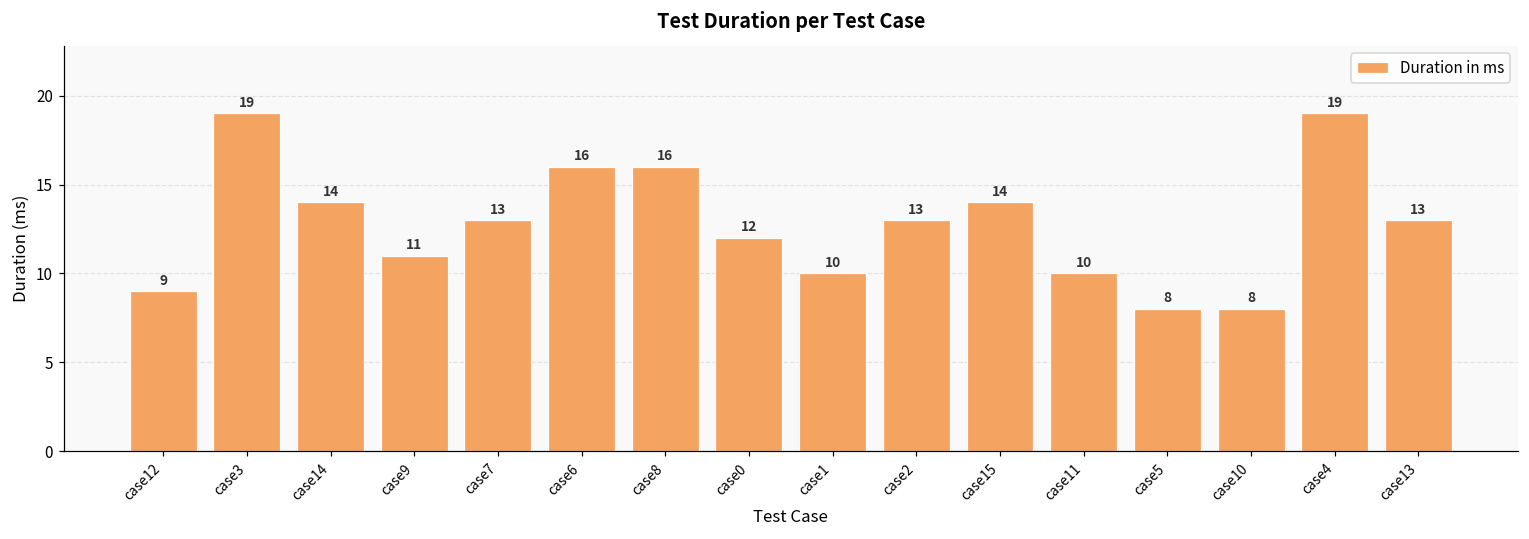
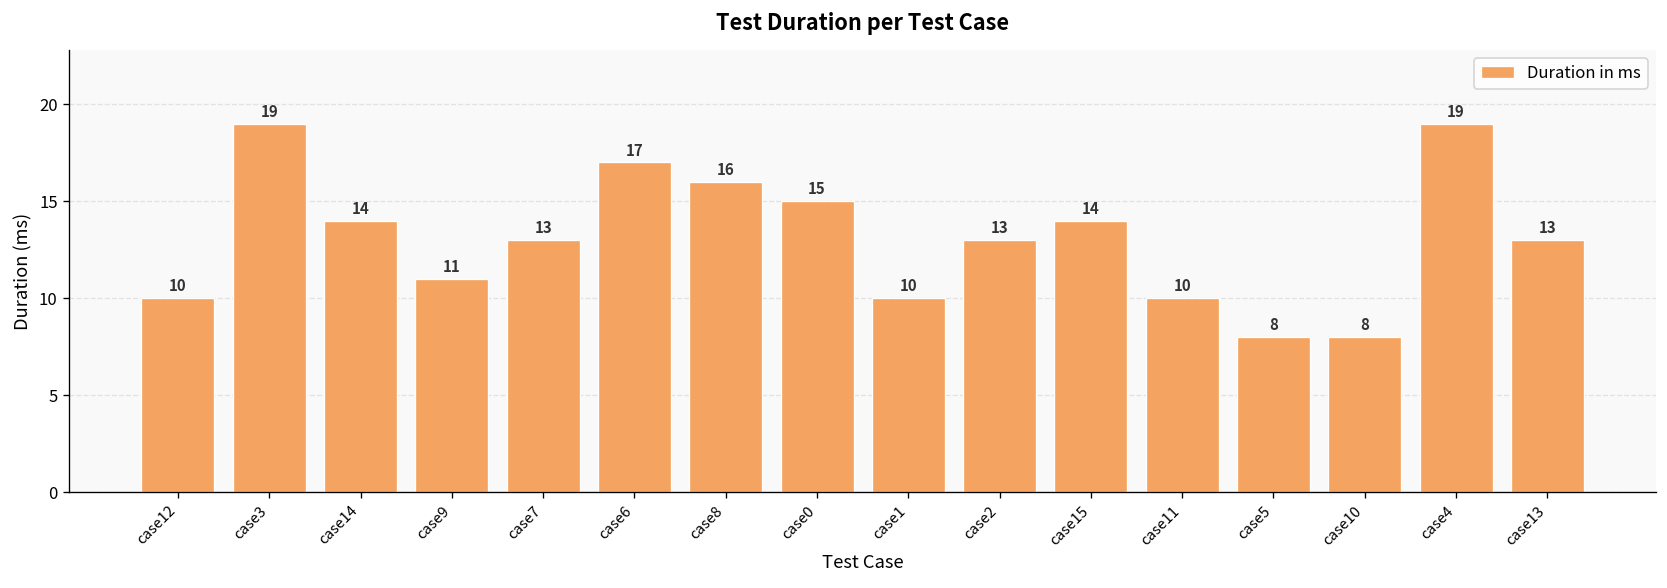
case12: 9 -> 10
case6: 16 -> 17
case0: 12 -> 15
